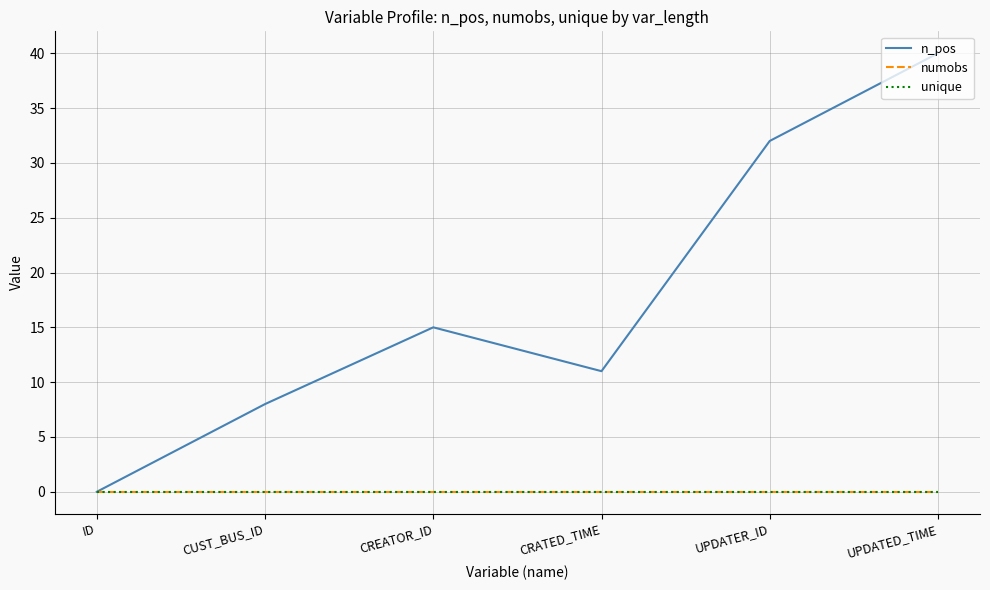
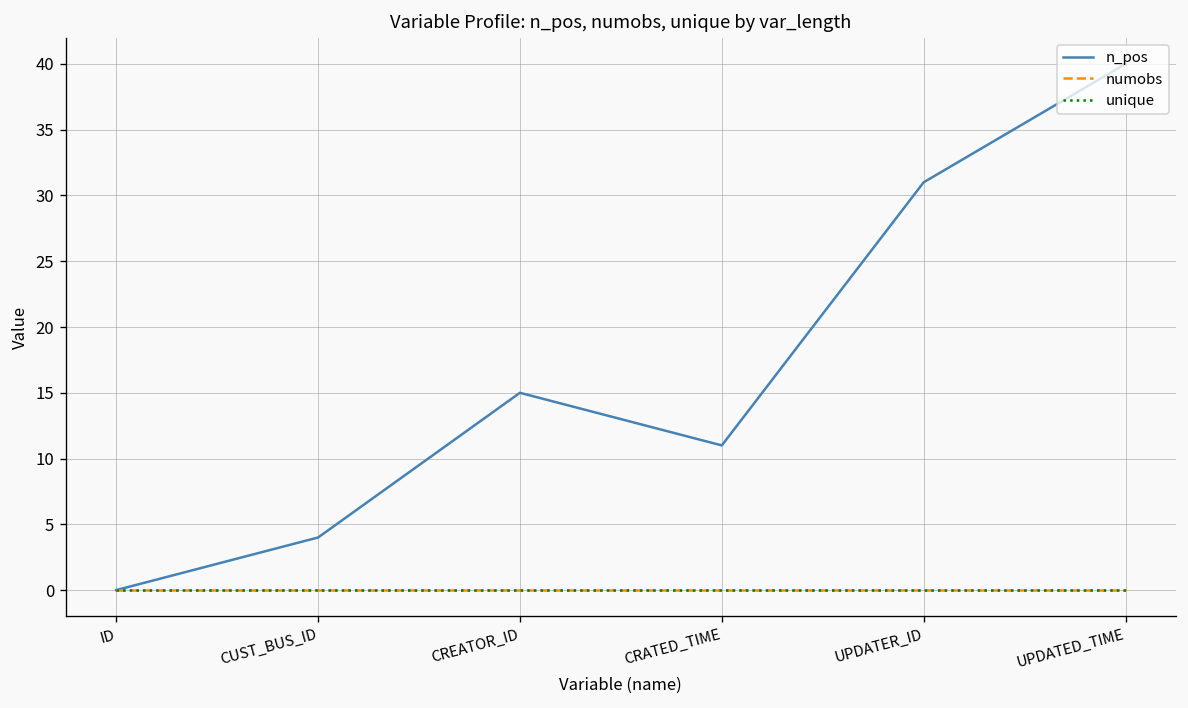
n_pos, CUST_BUS_ID: 8 -> 4
n_pos, UPDATER_ID: 32 -> 31
